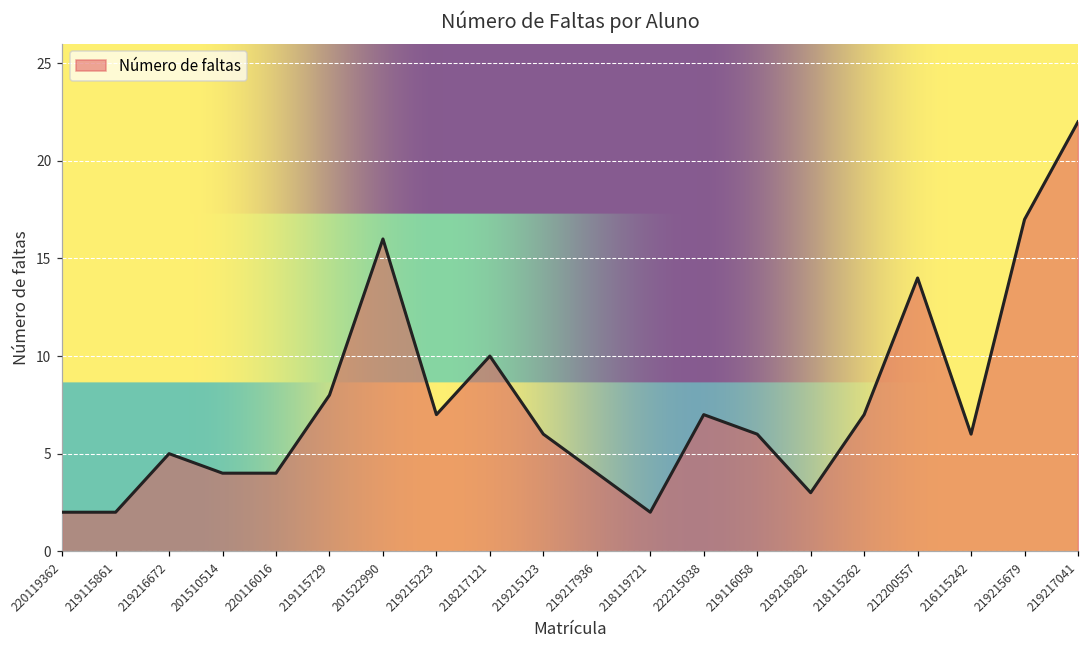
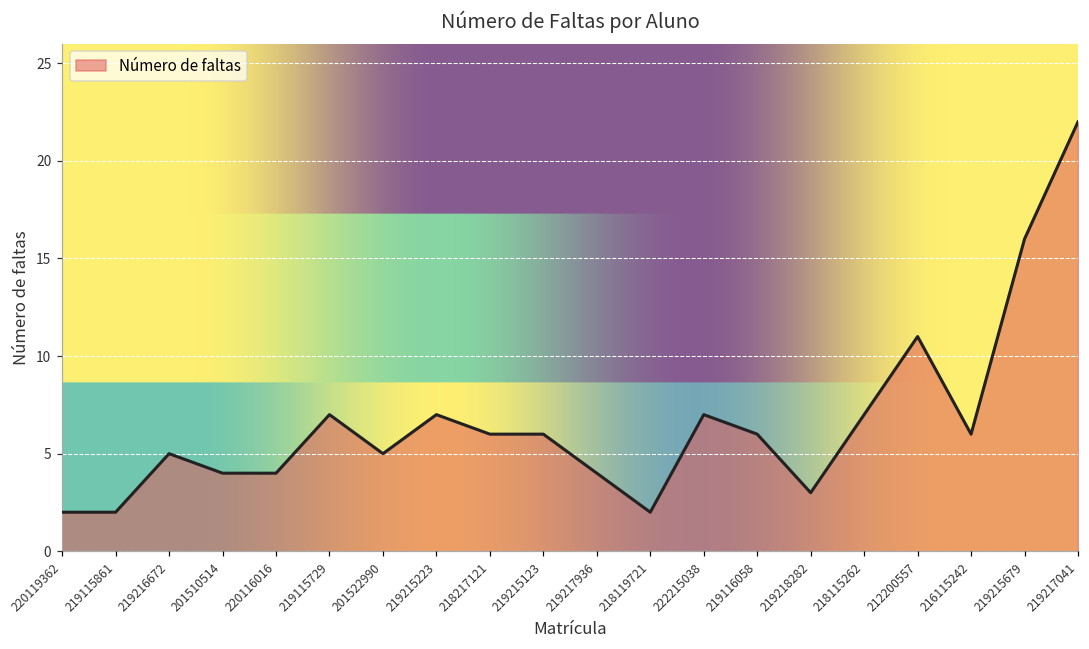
219115729: 8 -> 7
201522990: 16 -> 5
218217121: 10 -> 6
212200557: 14 -> 11
219215679: 17 -> 16
